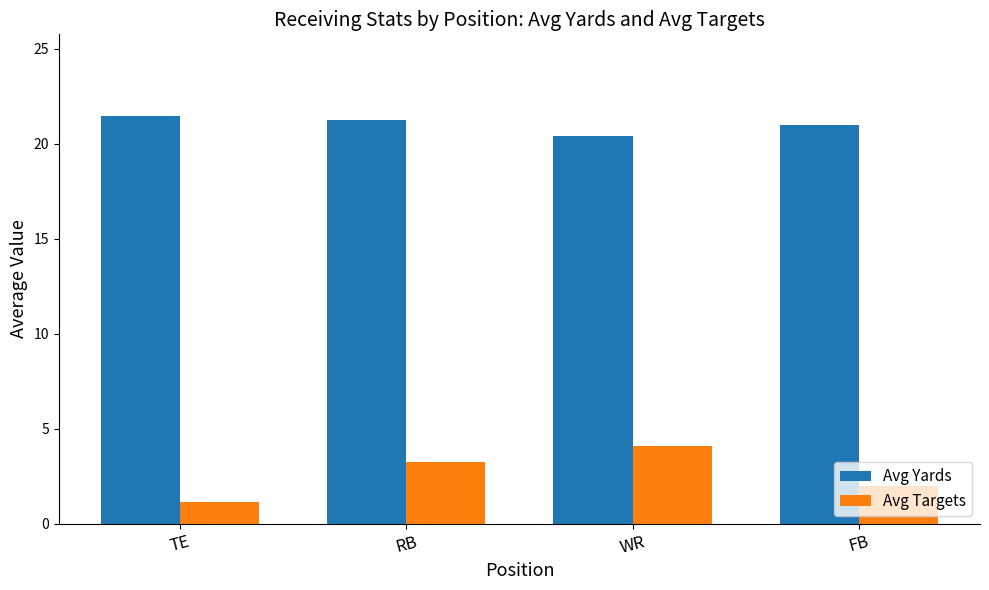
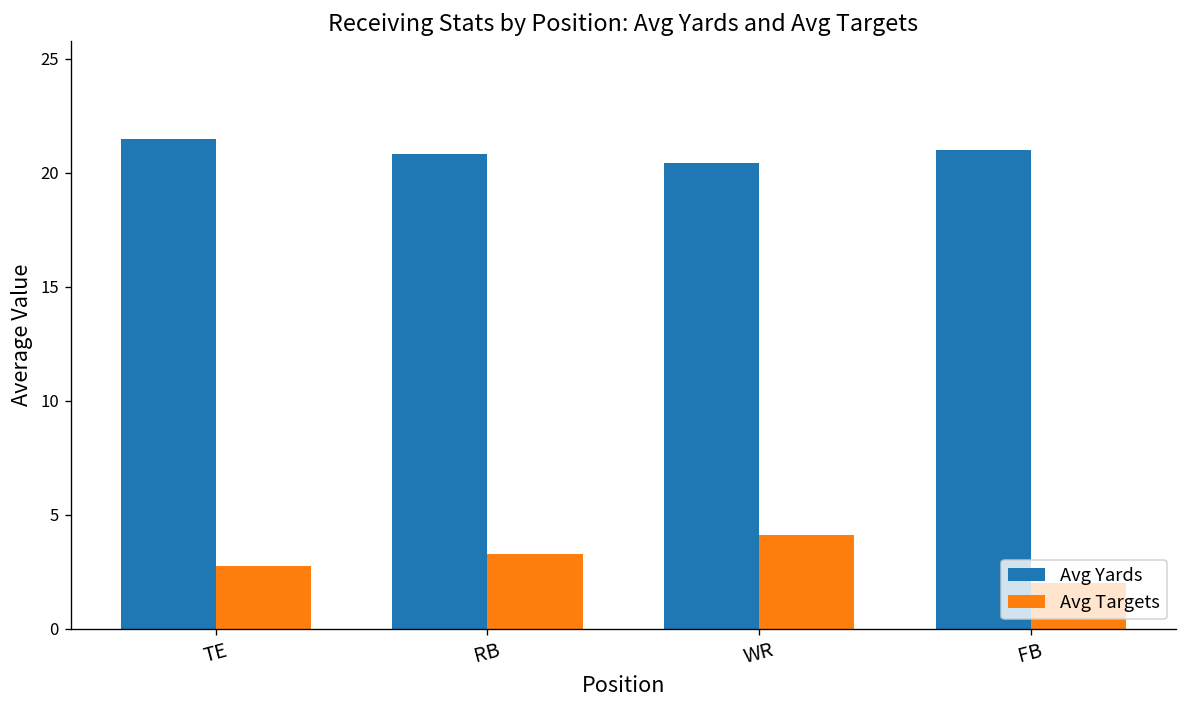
Avg Targets, TE: 1.2 -> 2.7
Avg Yards, RB: 21.3 -> 20.8
